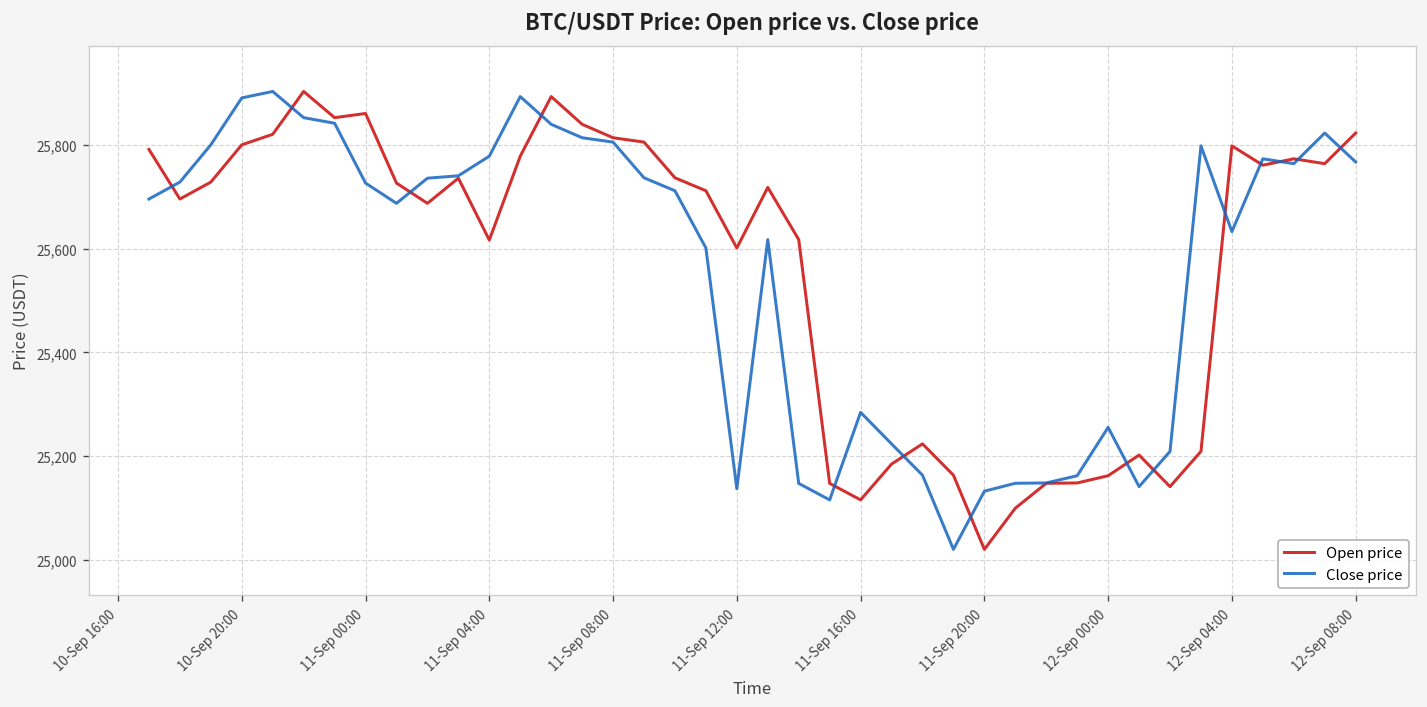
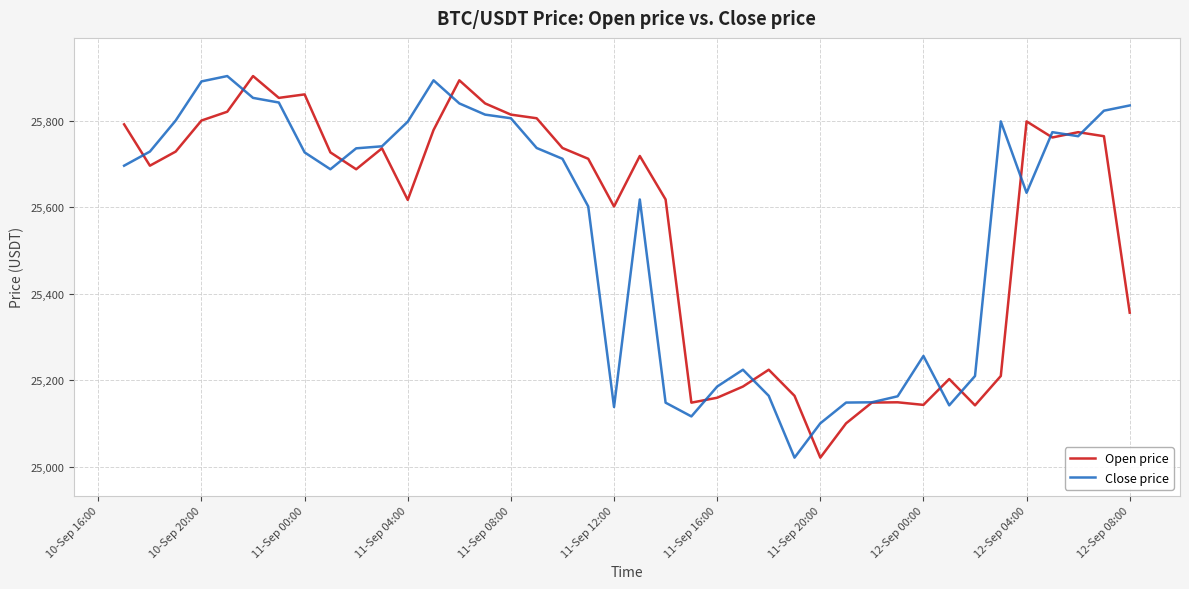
Close price, 11-Sep 04:00: 25,780 -> 25,800
Open price, 11-Sep 16:00: 25,120 -> 25,160
Close price, 11-Sep 16:00: 25,280 -> 25,190
Close price, 11-Sep 20:00: 25,130 -> 25,100
Open price, 12-Sep 00:00: 25,160 -> 25,140
Open price, 12-Sep 08:00: 25,820 -> 25,360
Close price, 12-Sep 08:00: 25,770 -> 25,830
